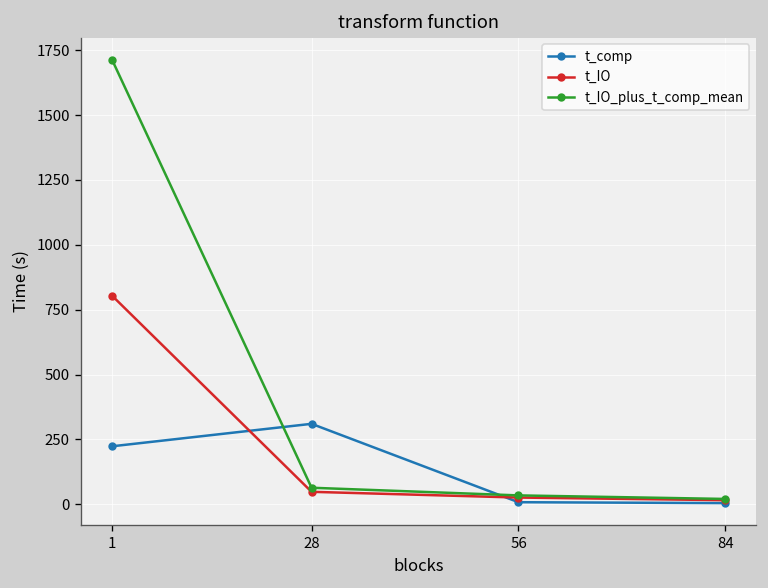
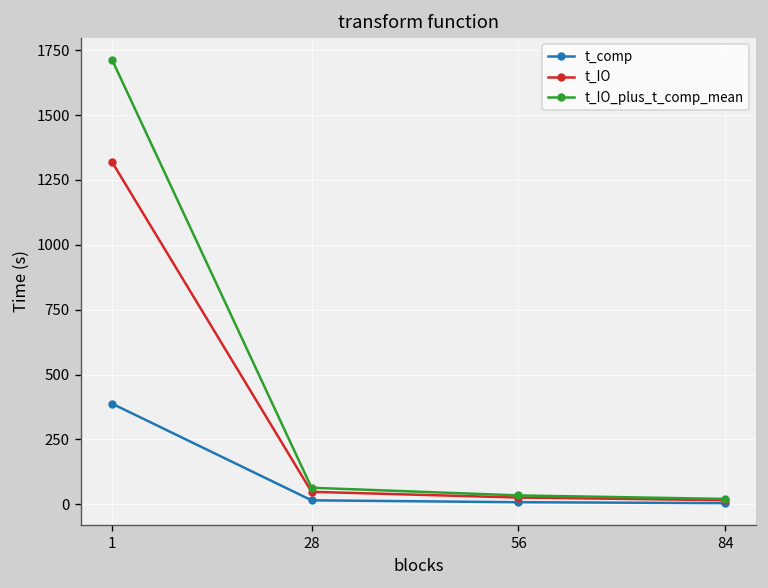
t_comp, 1: 220 -> 390
t_IO, 1: 800 -> 1320
t_comp, 28: 310 -> 20
